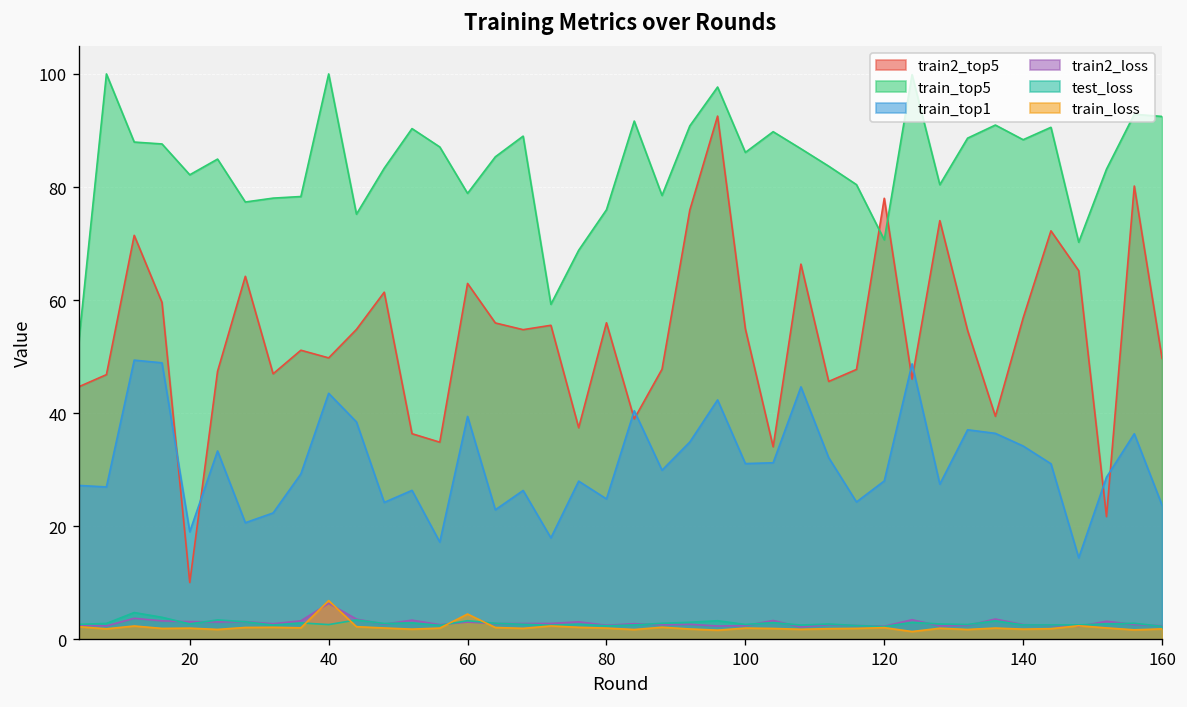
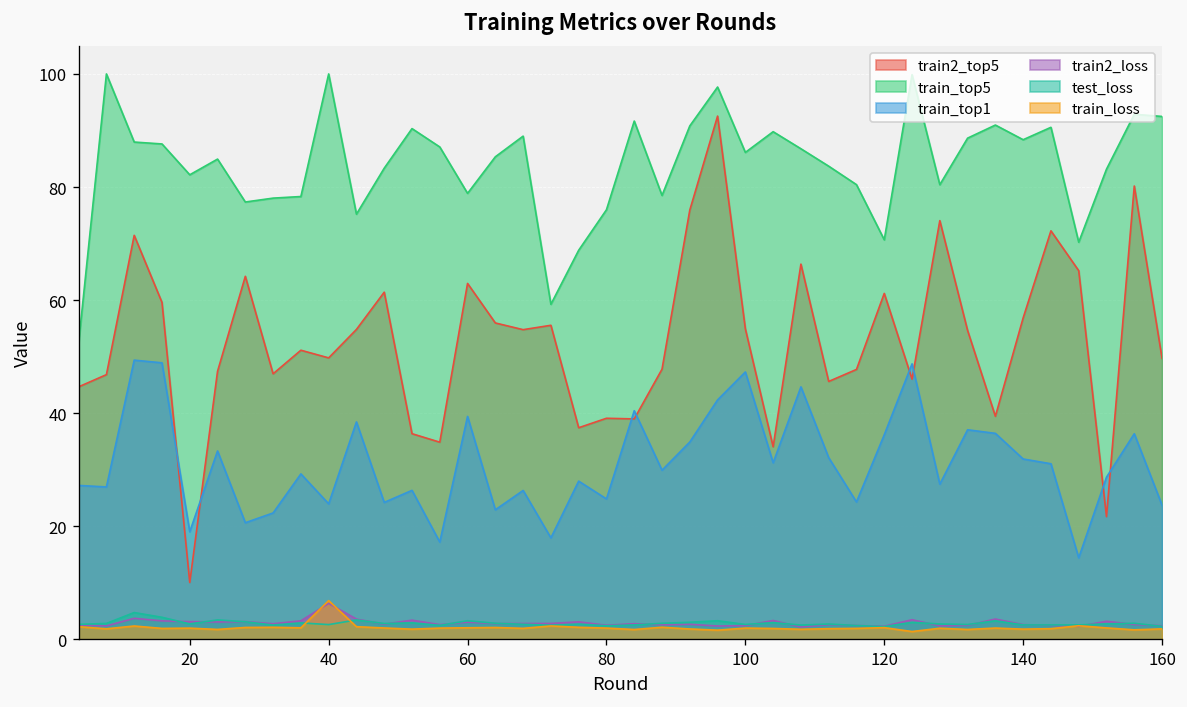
train_top1, 40: 44 -> 24
train_loss, 60: 4 -> 2
train2_top5, 80: 56 -> 39
train_top1, 100: 31 -> 47
train2_top5, 120: 78 -> 61
train_top1, 120: 28 -> 36
train_top1, 140: 34 -> 32
